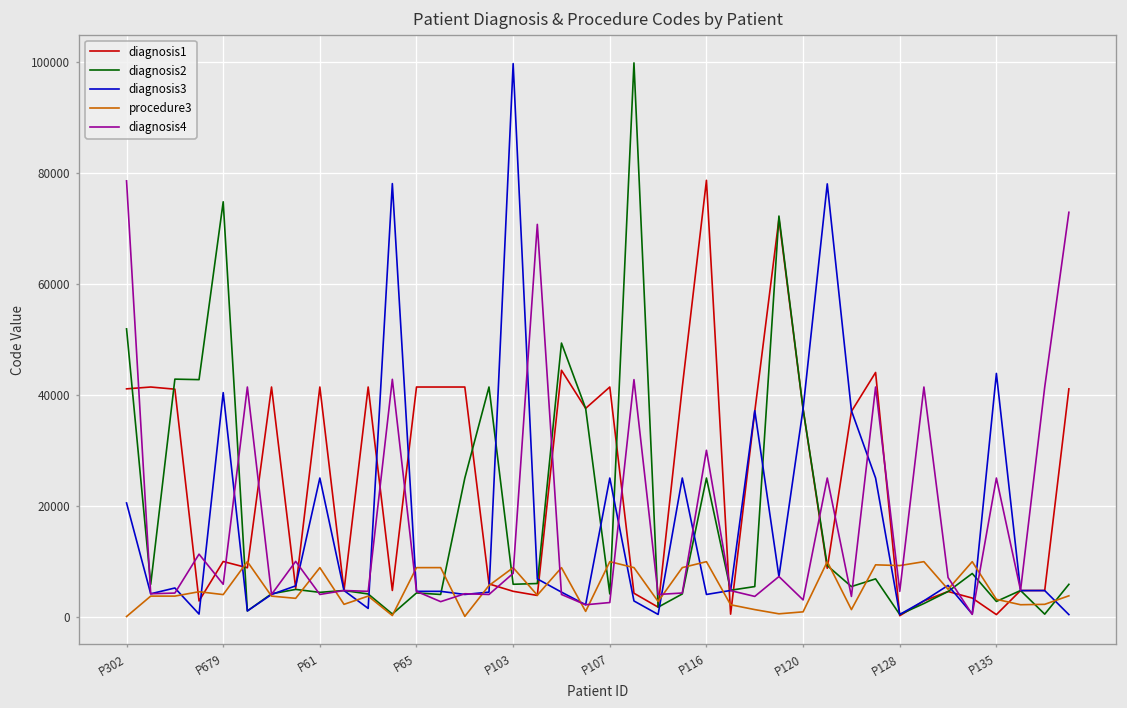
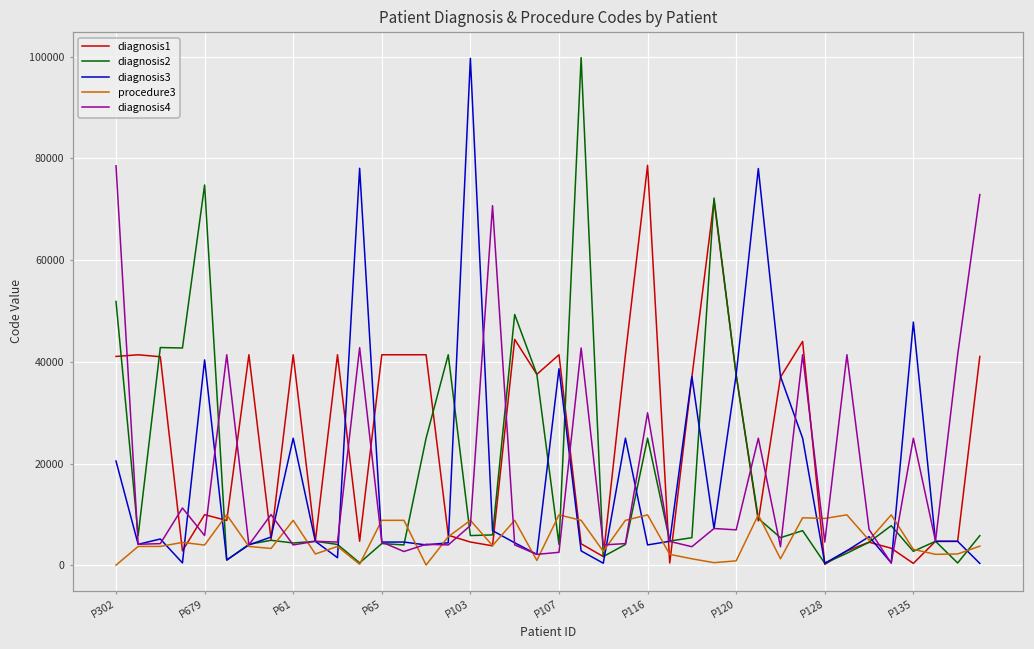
diagnosis3, P107: 25000 -> 39000
diagnosis4, P120: 3000 -> 7000
diagnosis3, P135: 44000 -> 48000
